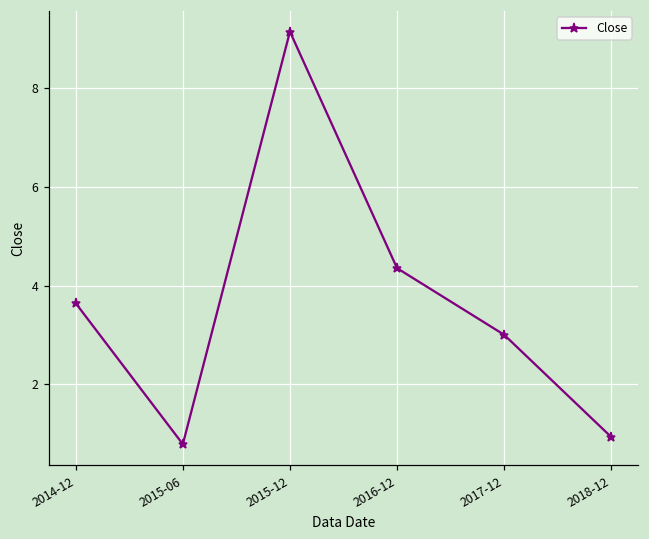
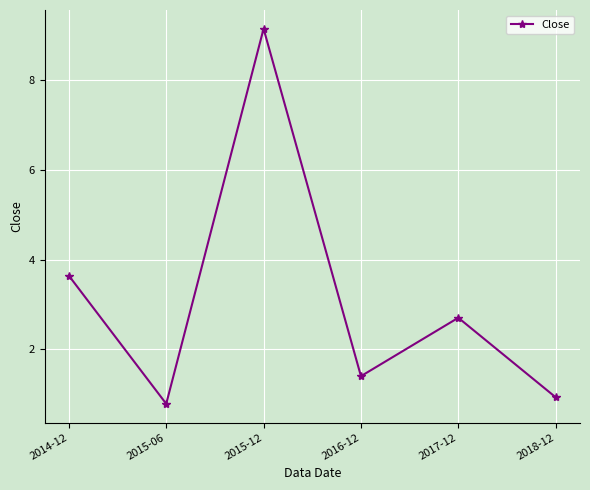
2016-12: 4.4 -> 1.4
2017-12: 3.0 -> 2.7
